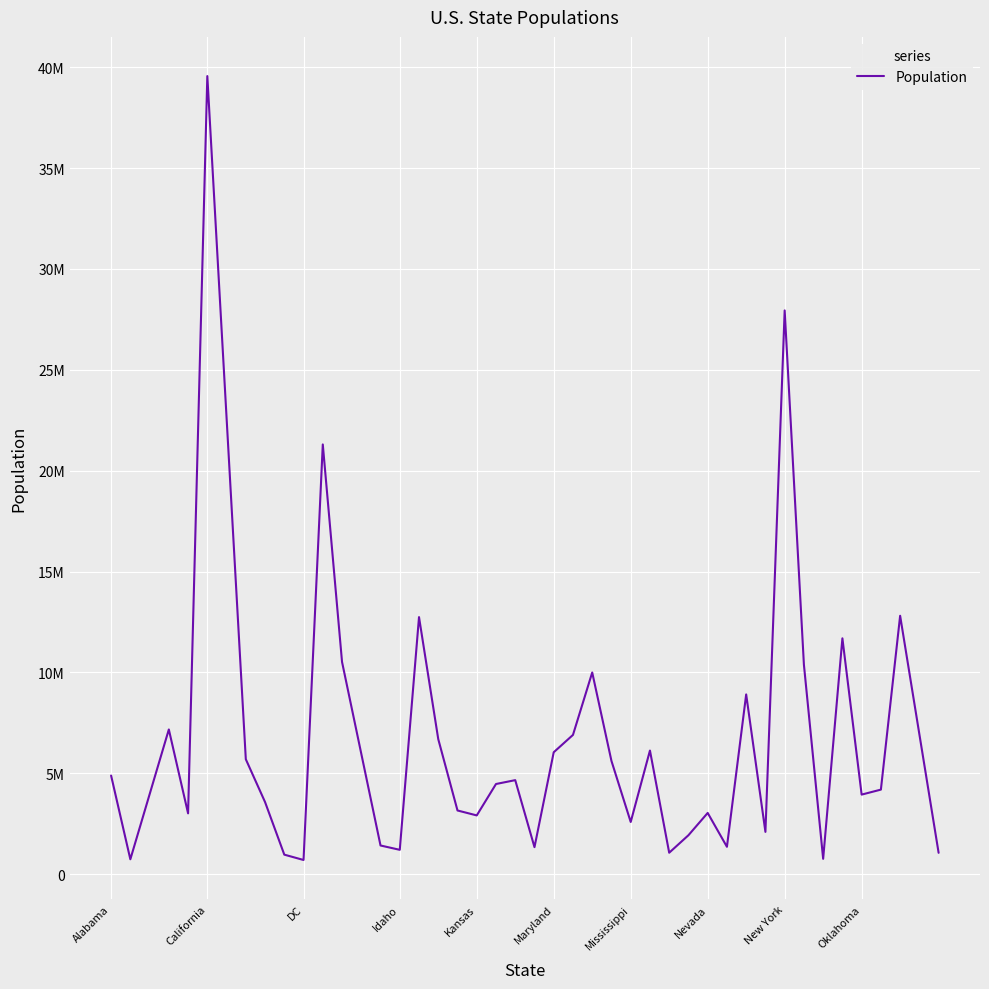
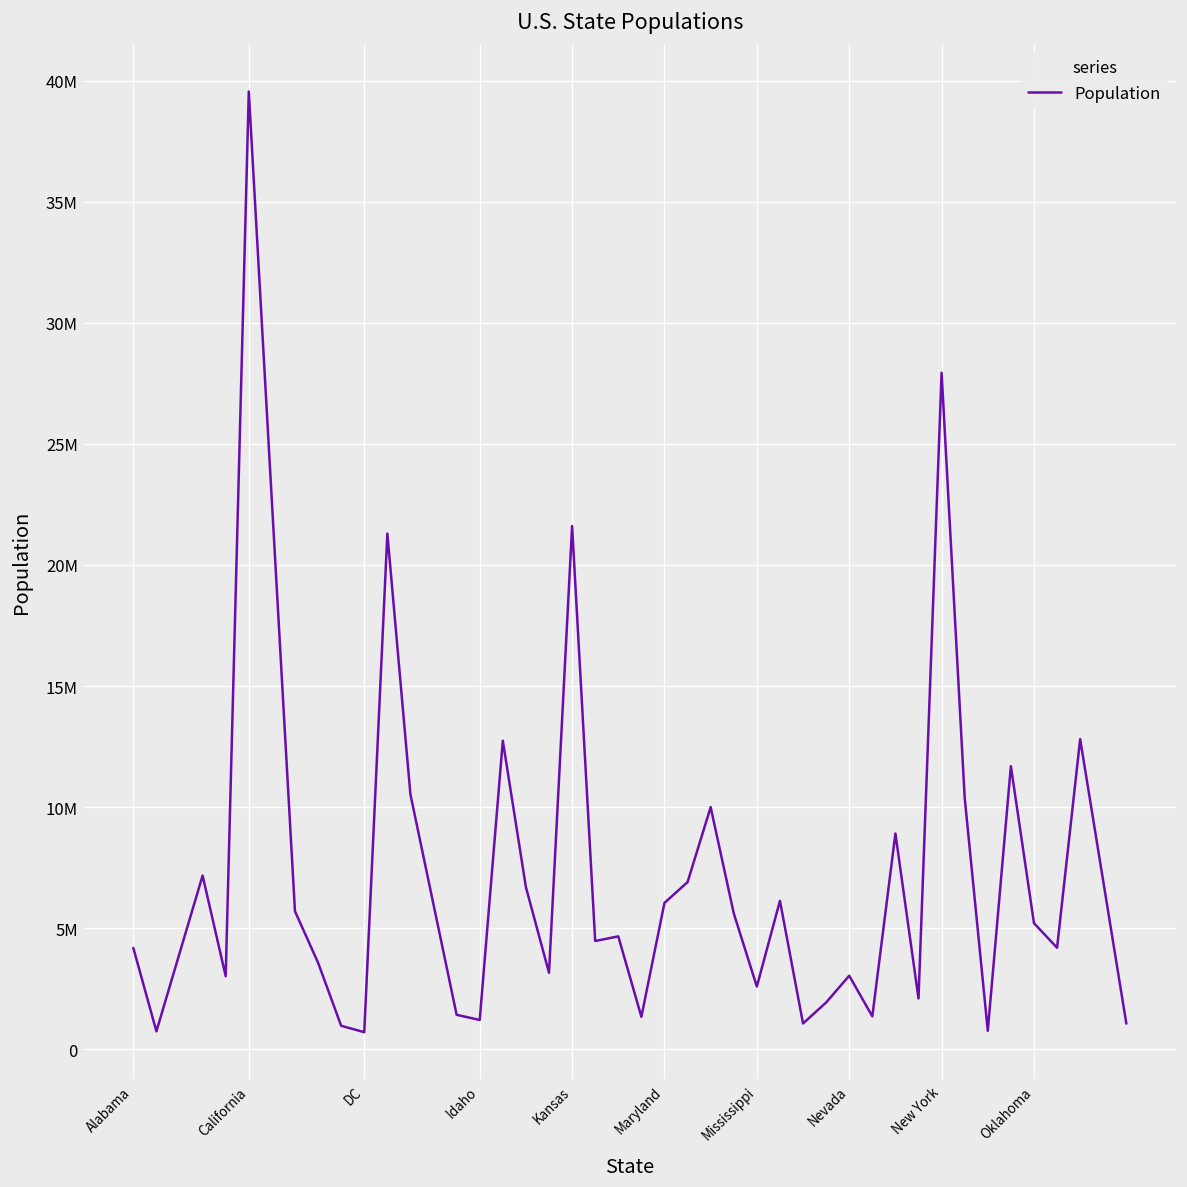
Alabama: 4900000 -> 4200000
Kansas: 2900000 -> 21600000
Oklahoma: 3900000 -> 5200000
